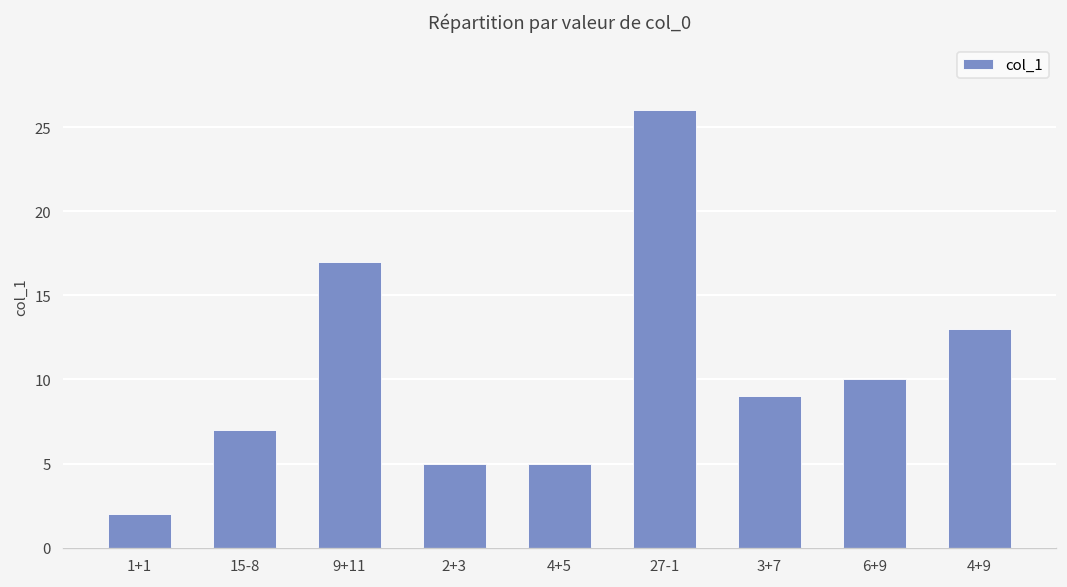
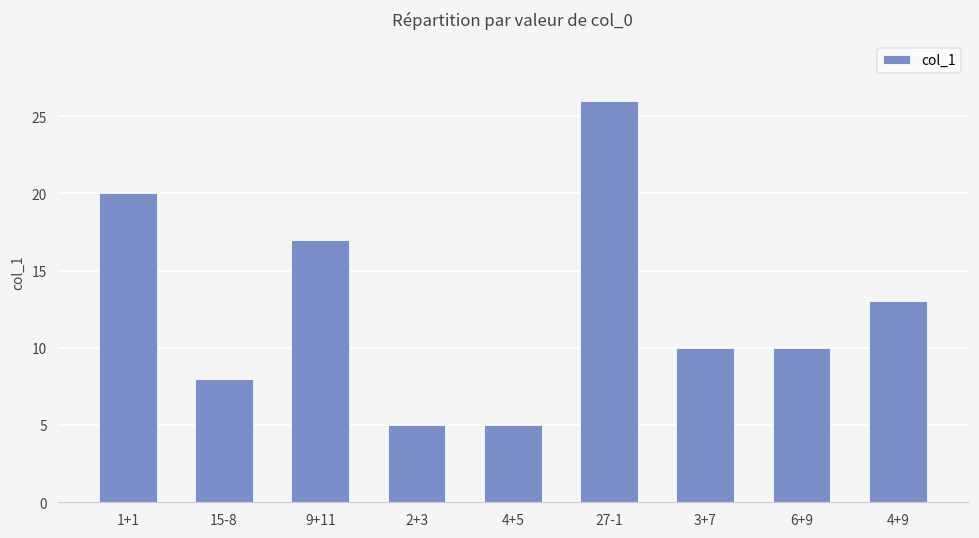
1+1: 2 -> 20
15-8: 7 -> 8
3+7: 9 -> 10
